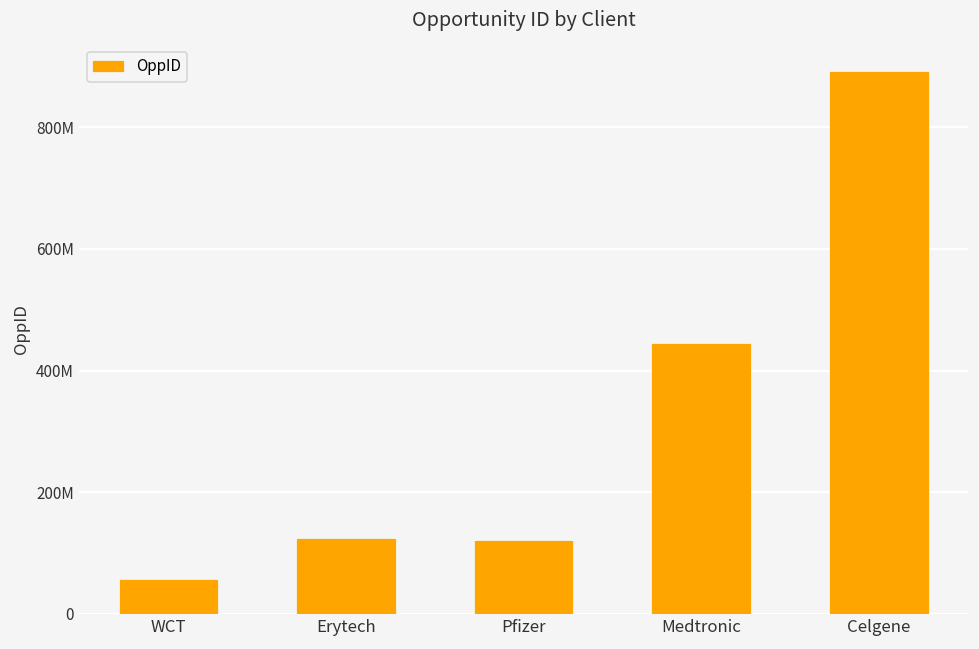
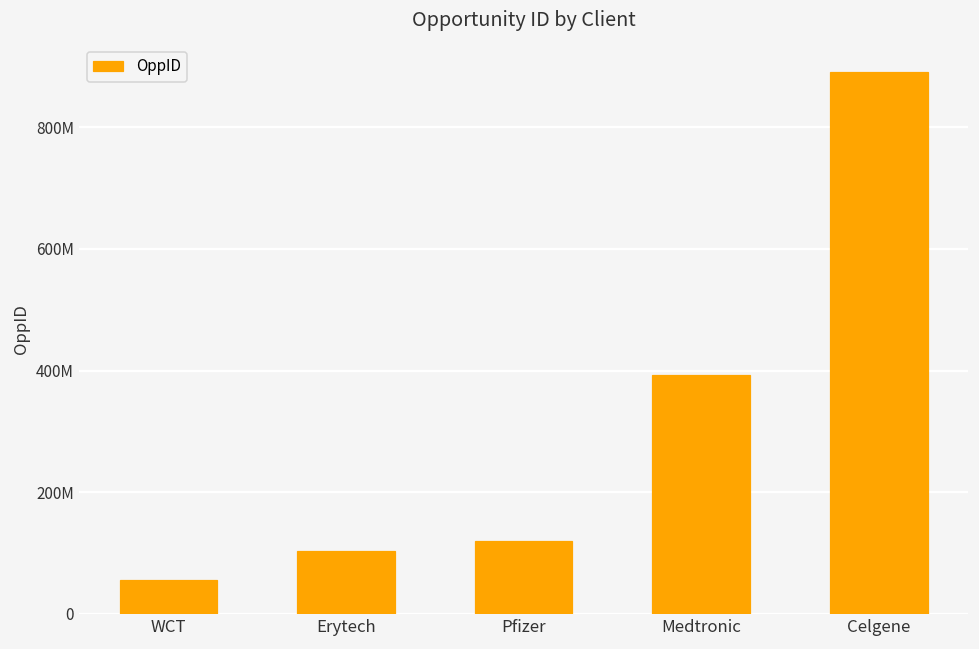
Erytech: 120000000 -> 100000000
Medtronic: 440000000 -> 390000000
